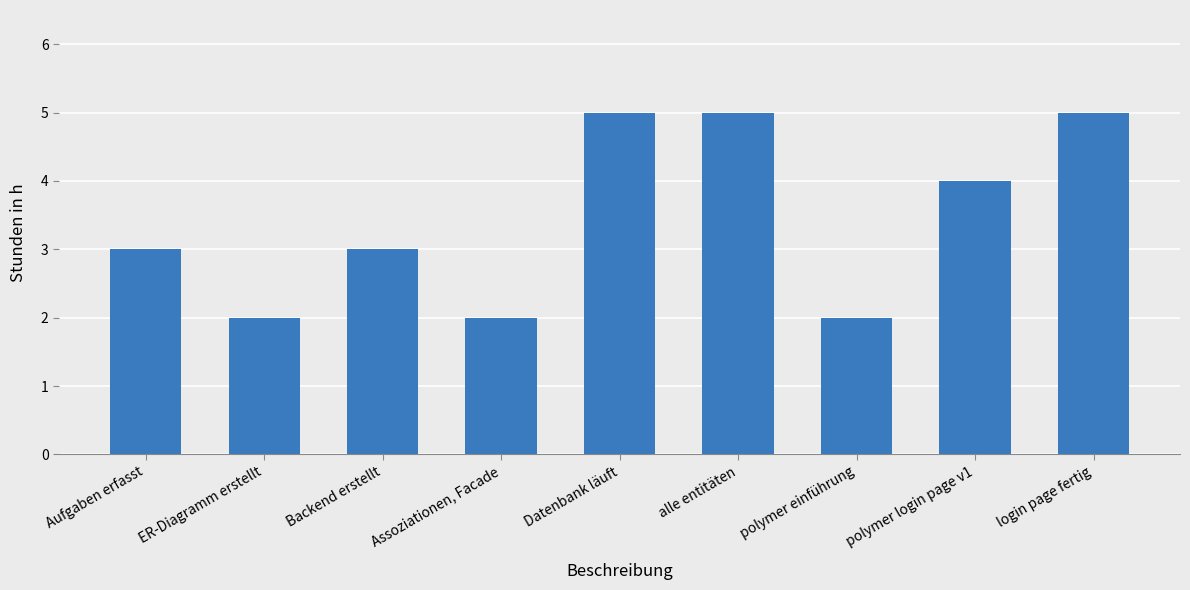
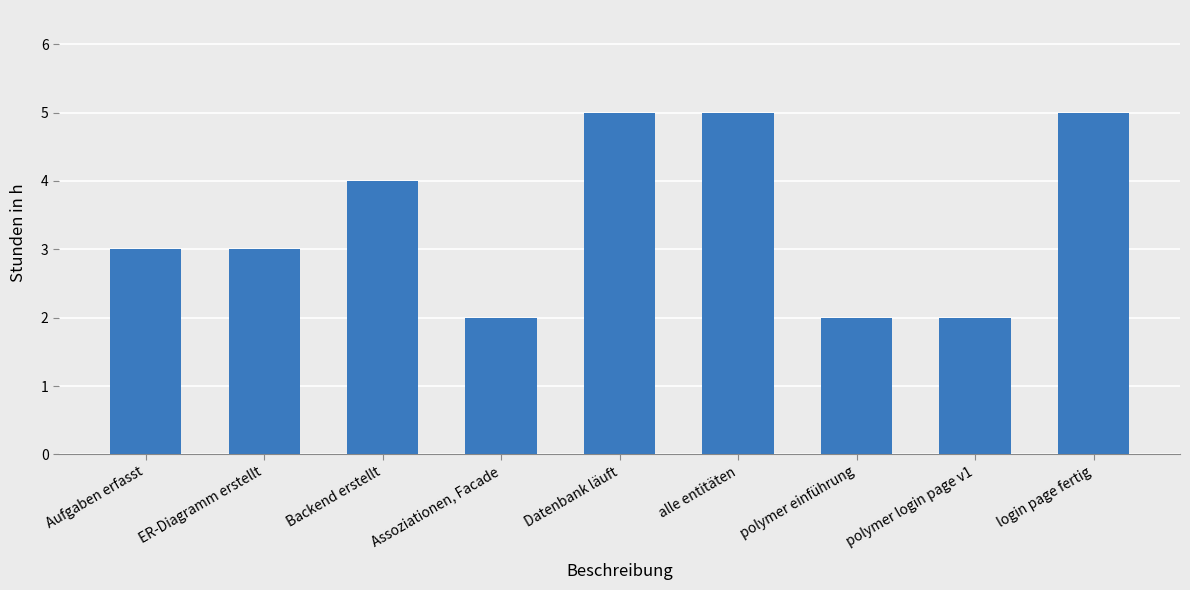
ER-Diagramm erstellt: 2 -> 3
Backend erstellt: 3 -> 4
polymer login page v1: 4 -> 2
